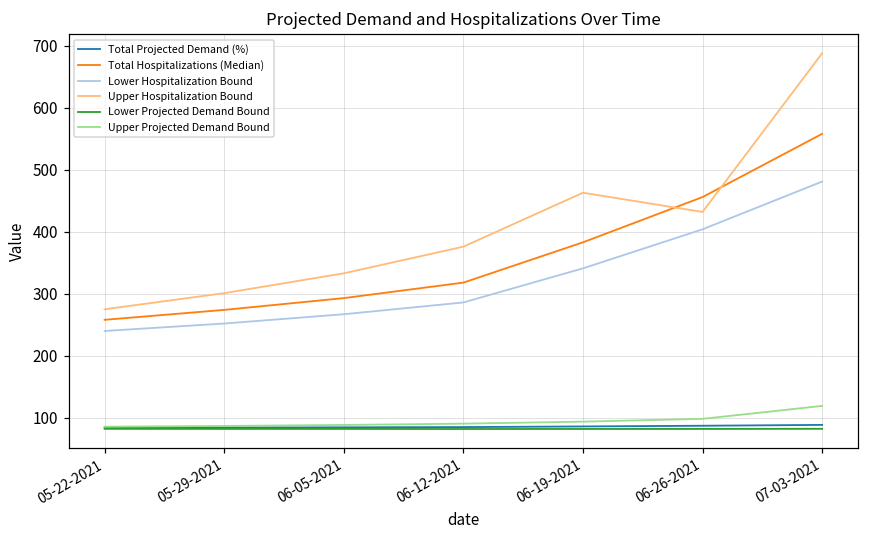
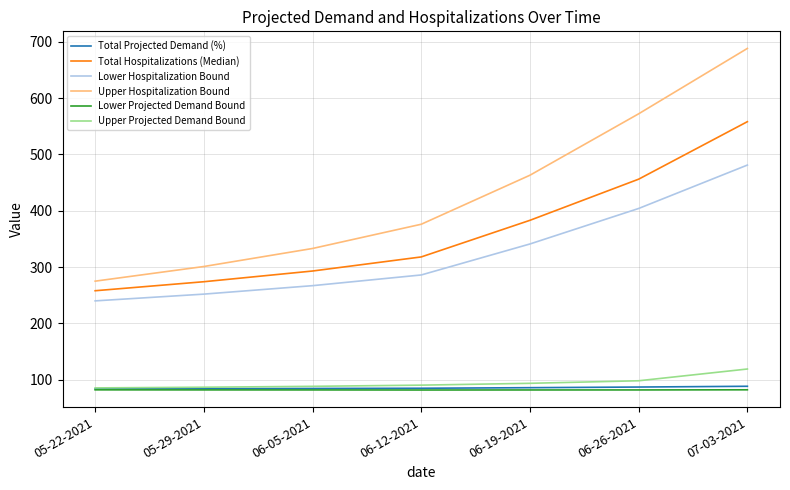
Upper Hospitalization Bound, 06-26-2021: 430 -> 570
